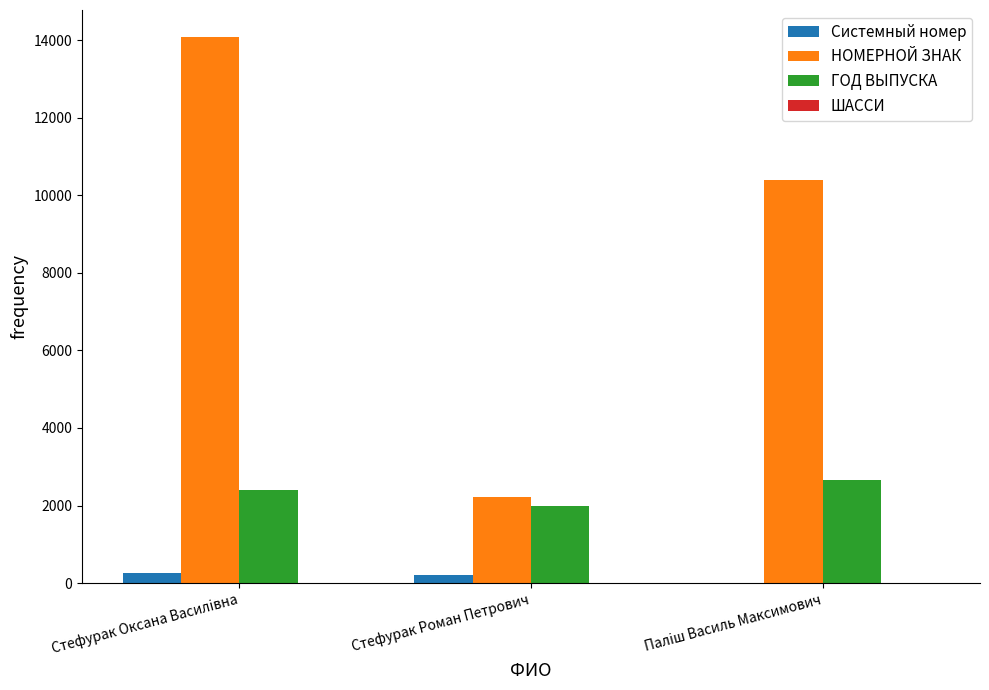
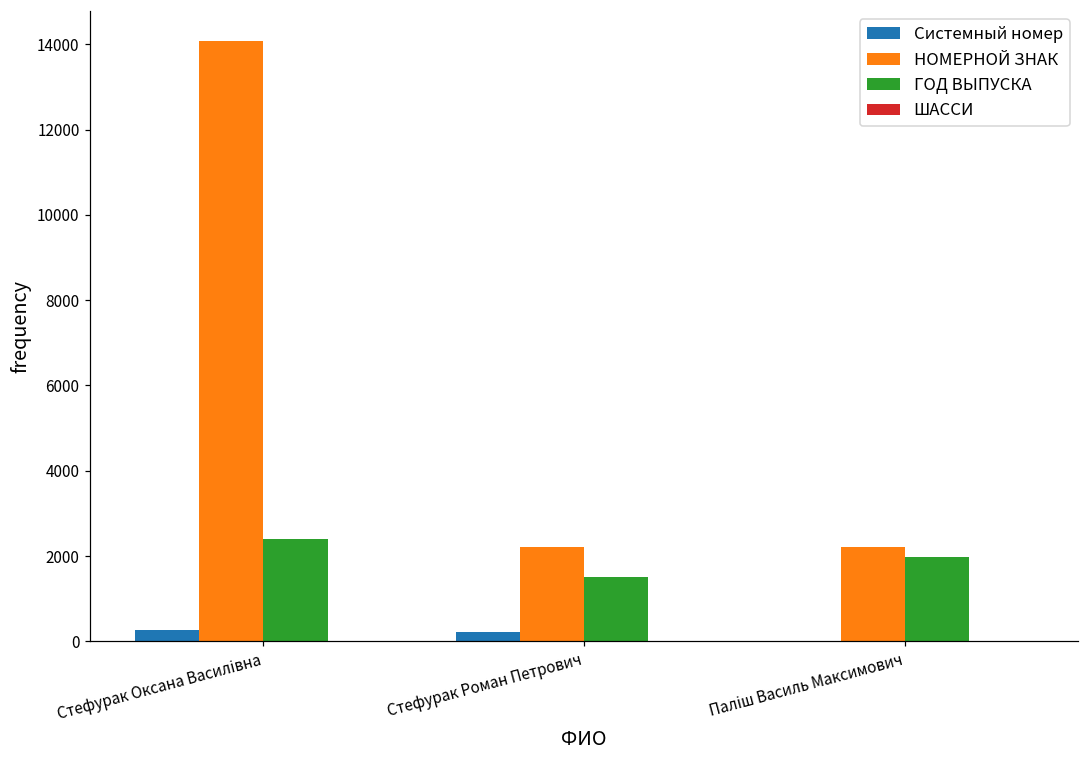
ГОД ВЫПУСКА, Стефурак Роман Петрович: 2000 -> 1500
НОМЕРНОЙ ЗНАК, Паліш Василь Максимович: 10400 -> 2200
ГОД ВЫПУСКА, Паліш Василь Максимович: 2600 -> 2000
